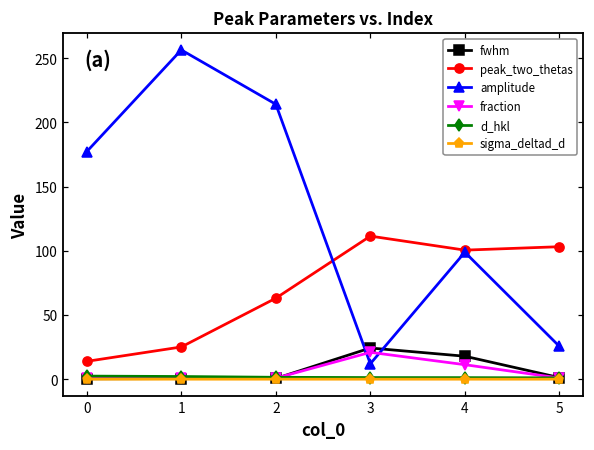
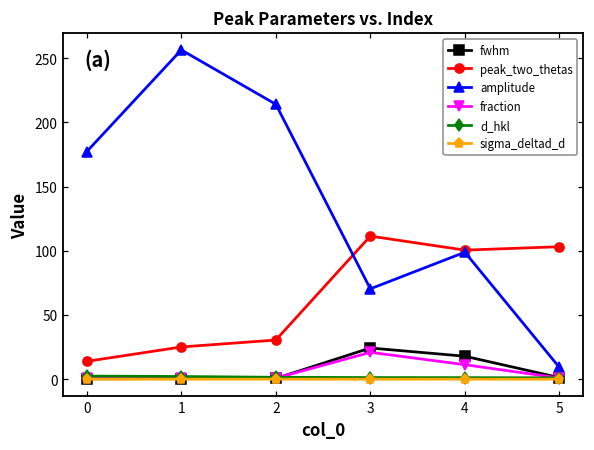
peak_two_thetas, 2: 63 -> 30
amplitude, 3: 12 -> 70
amplitude, 5: 26 -> 9
